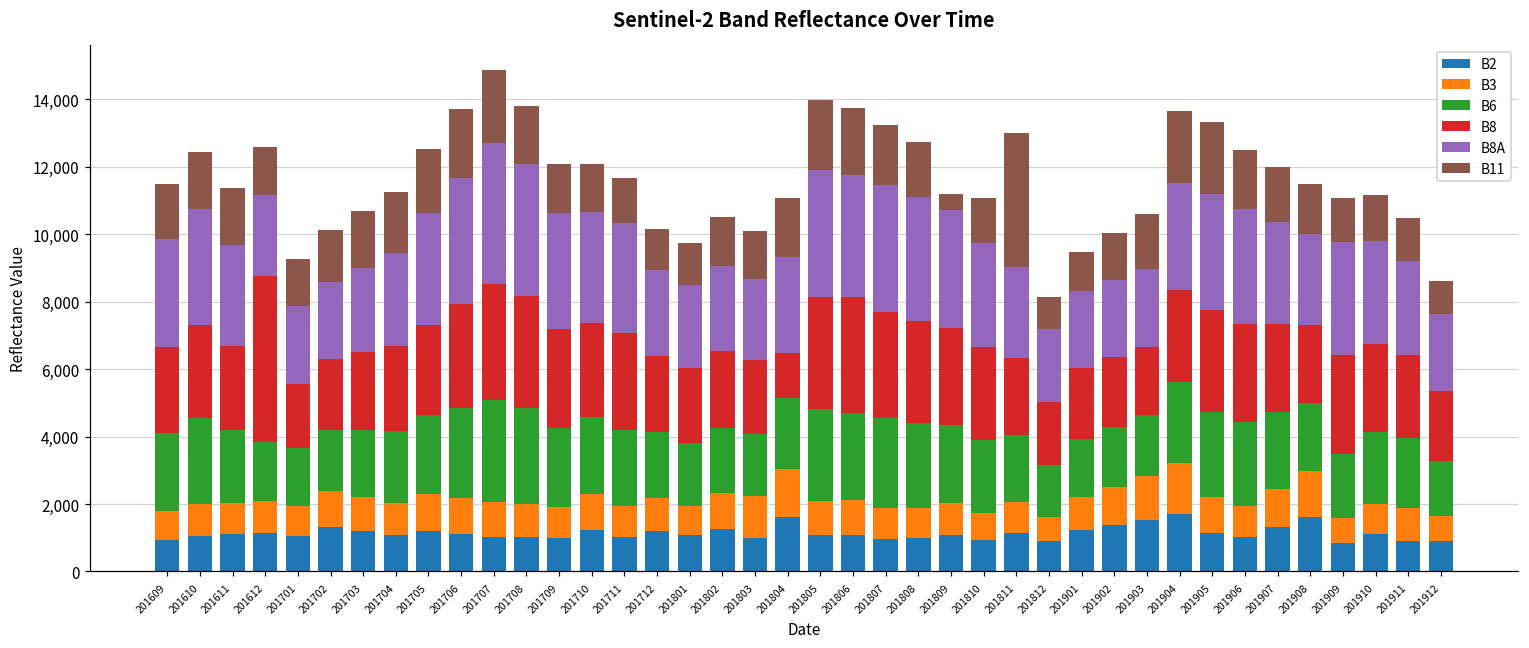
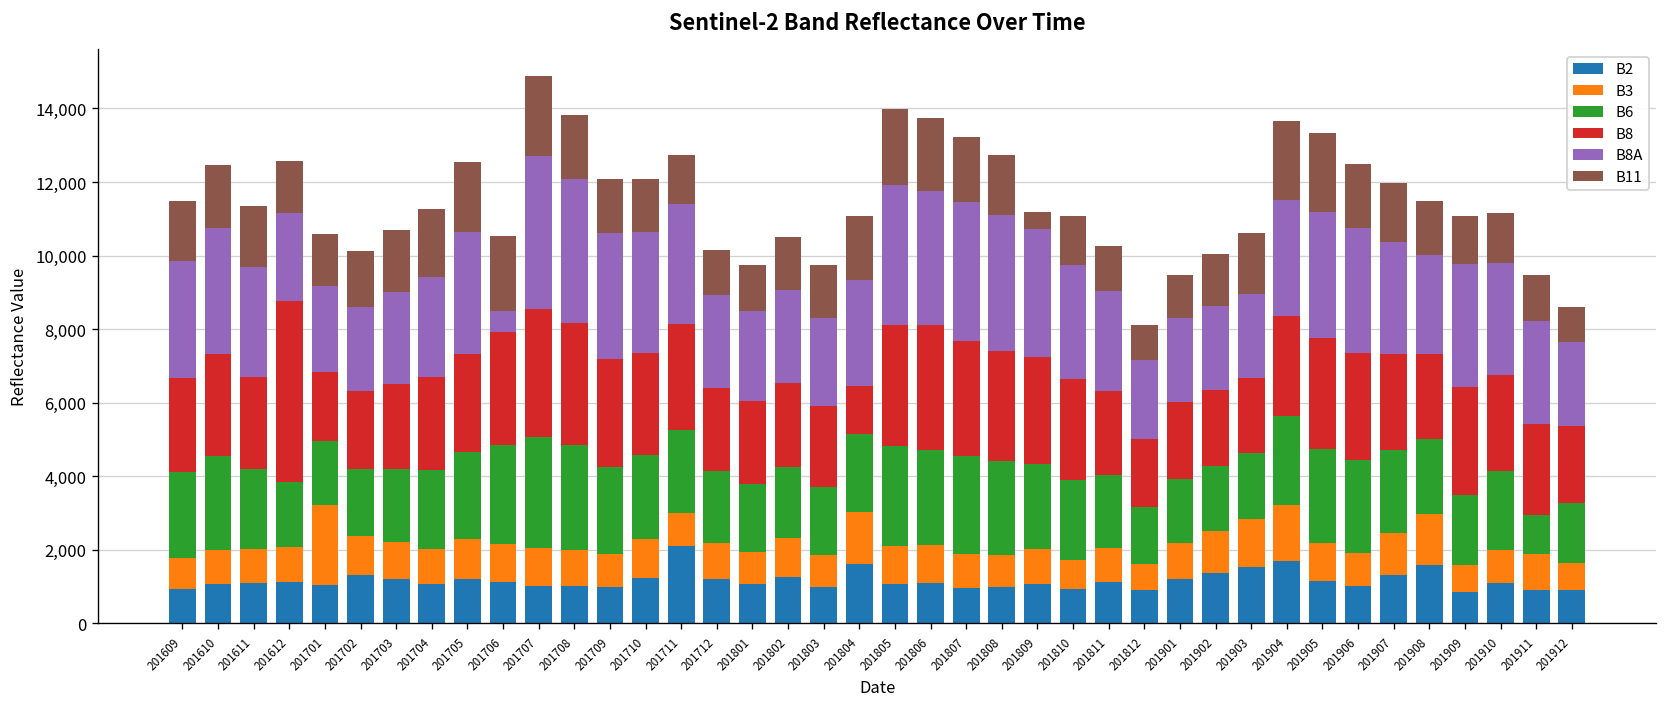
B3, 201701: 900 -> 2,200
B8A, 201706: 3,700 -> 600
B2, 201711: 1,000 -> 2,100
B3, 201803: 1,200 -> 900
B11, 201811: 4,000 -> 1,200
B6, 201911: 2,000 -> 1,100
